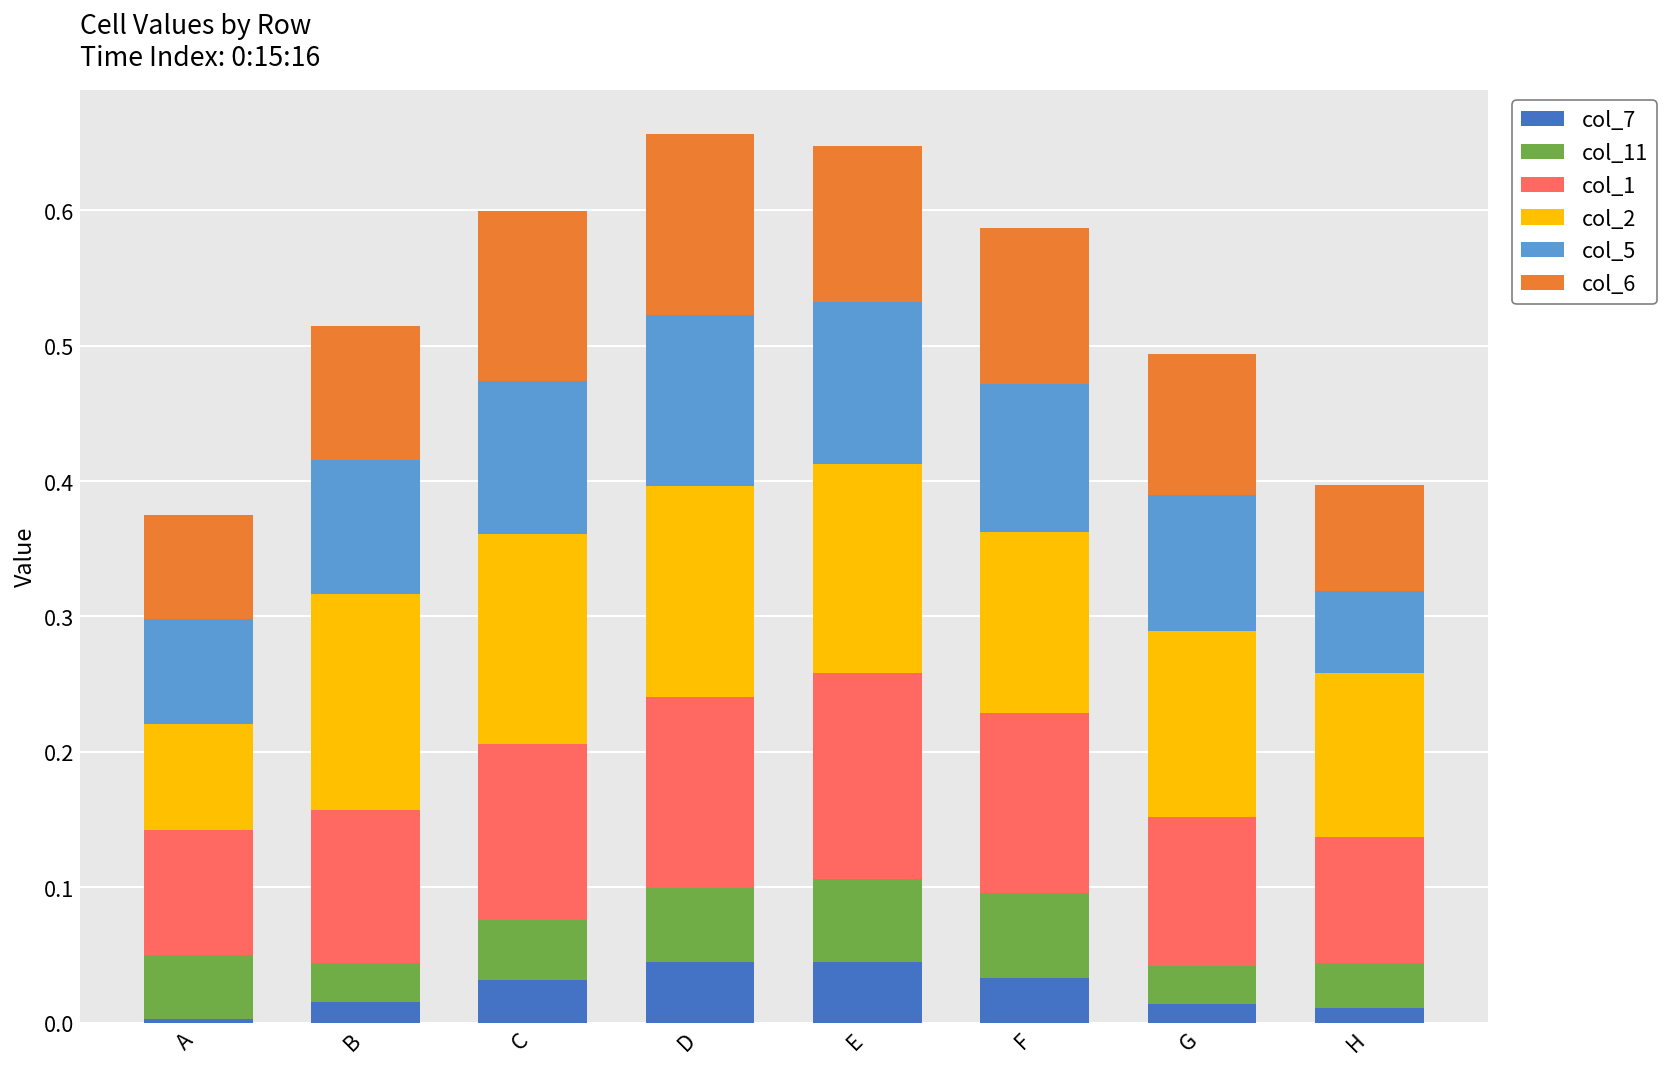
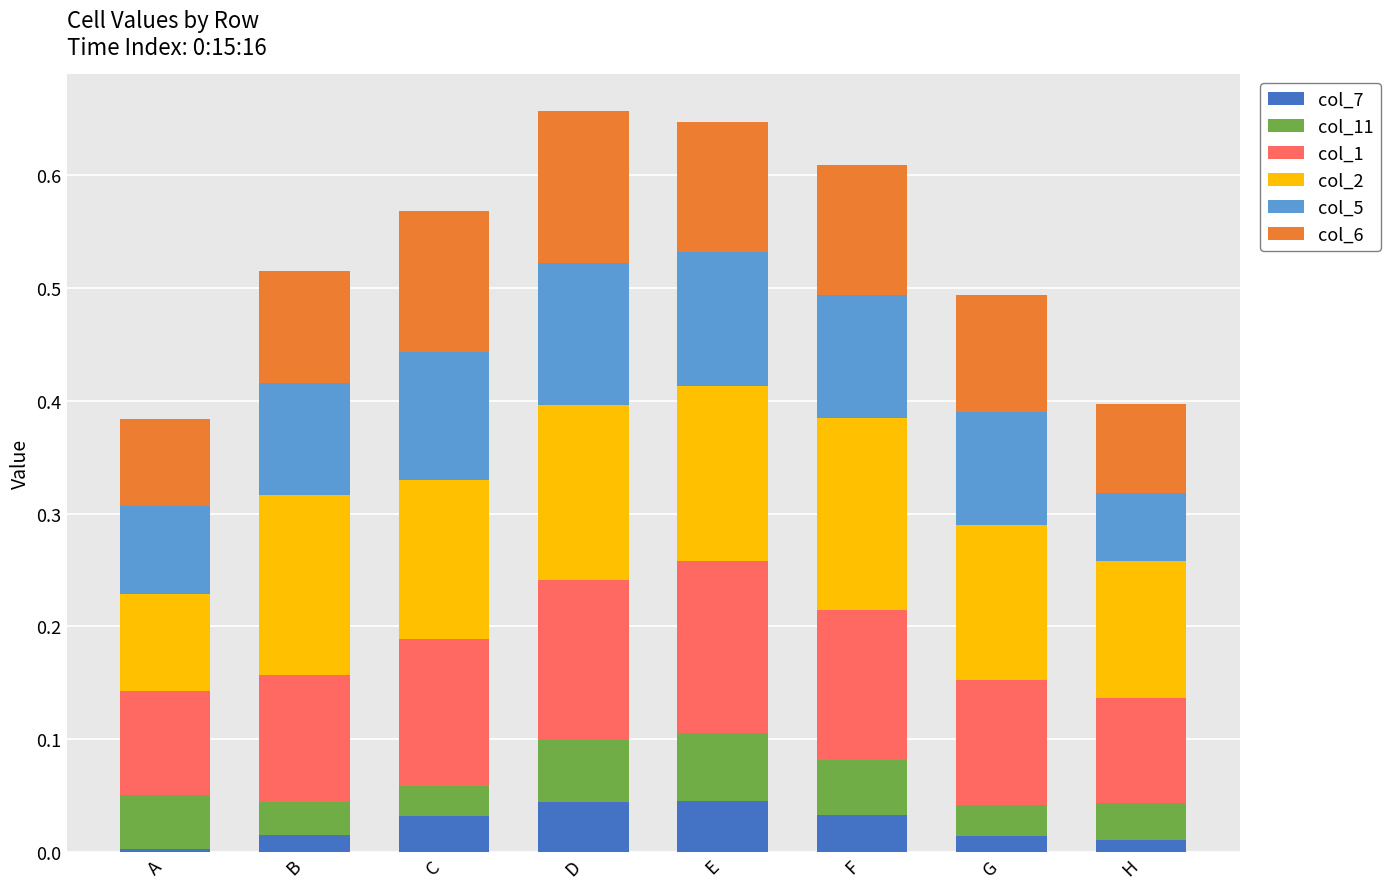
col_2, A: 0.078 -> 0.086
col_11, C: 0.044 -> 0.027
col_2, C: 0.154 -> 0.141
col_11, F: 0.063 -> 0.049
col_2, F: 0.134 -> 0.170
